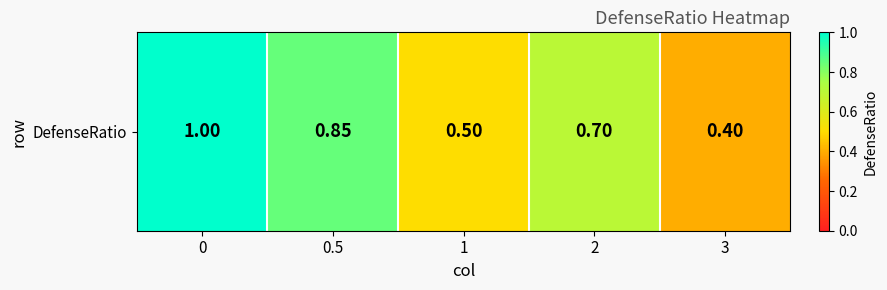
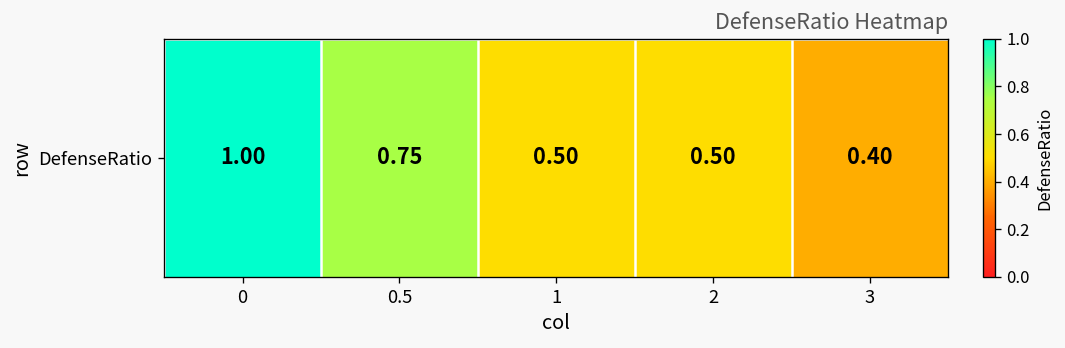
DefenseRatio, 0.5: 0.85 -> 0.75
DefenseRatio, 2: 0.70 -> 0.50
